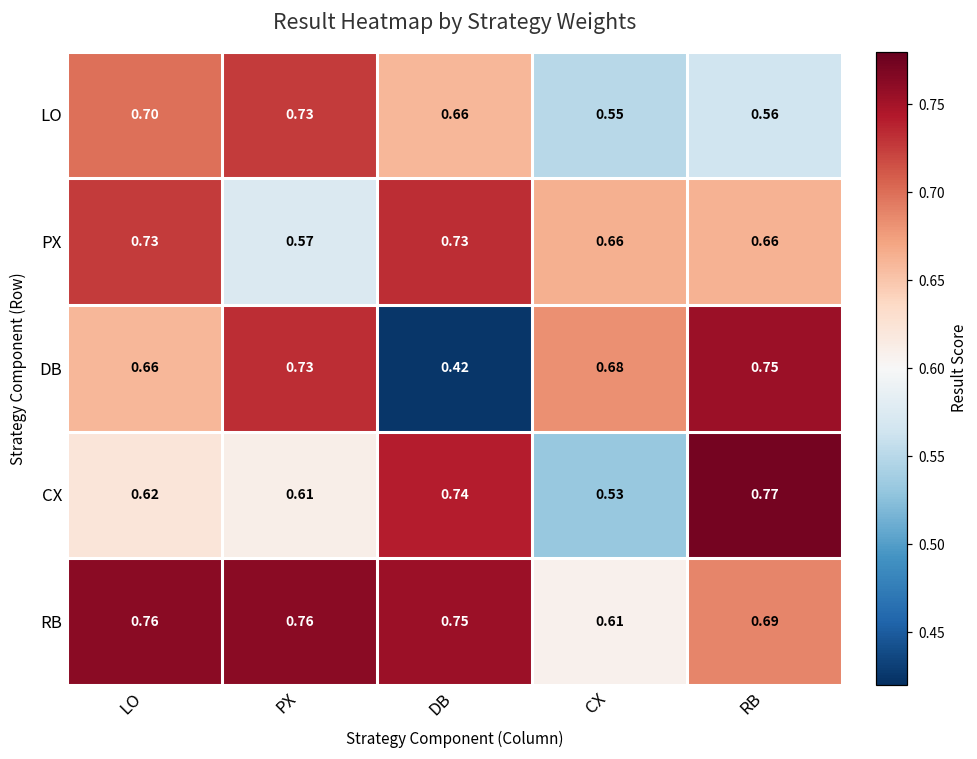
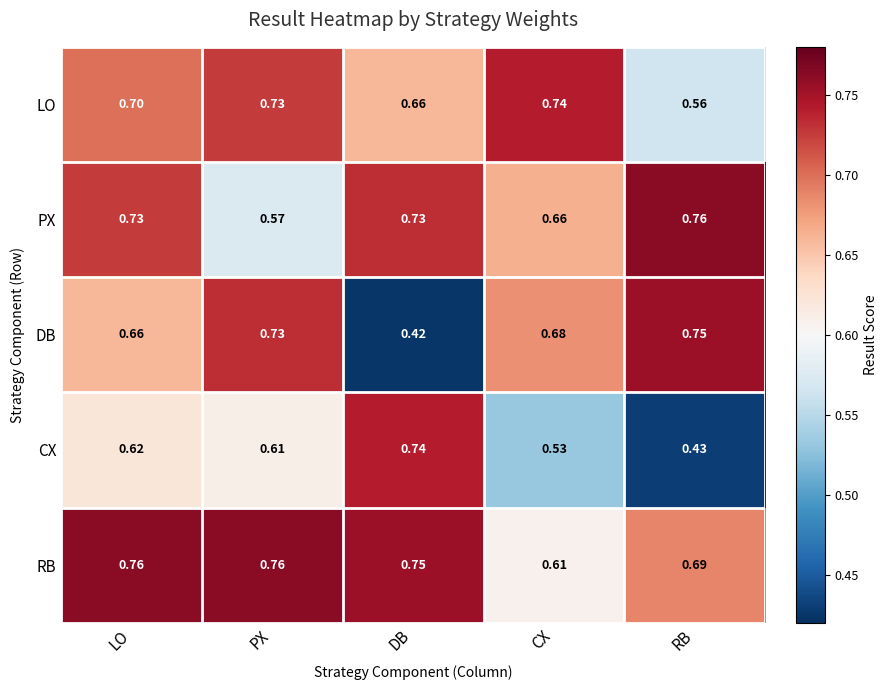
LO, CX: 0.55 -> 0.74
PX, RB: 0.66 -> 0.76
CX, RB: 0.77 -> 0.43
